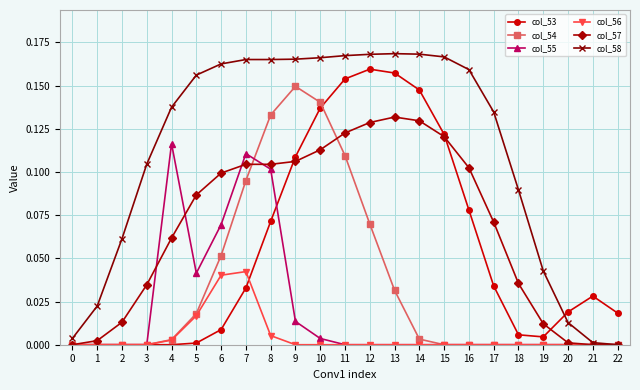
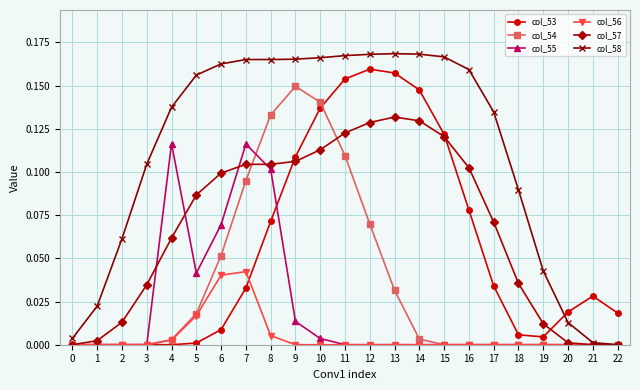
col_55, 7: 0.111 -> 0.116
